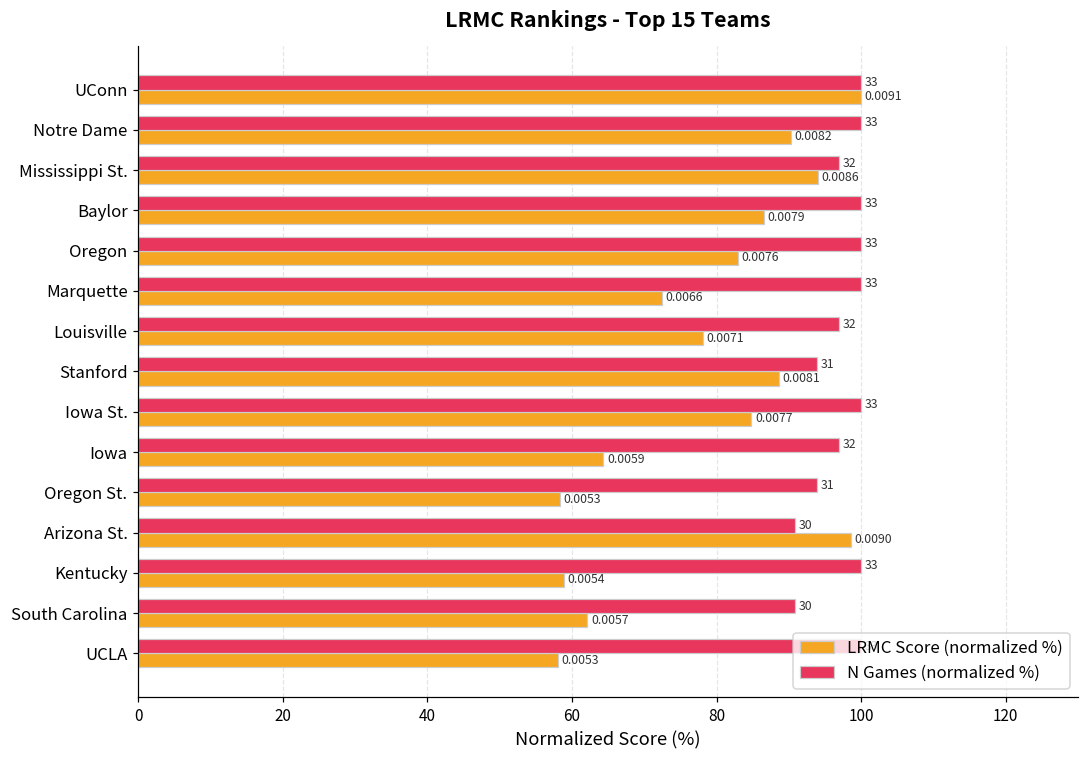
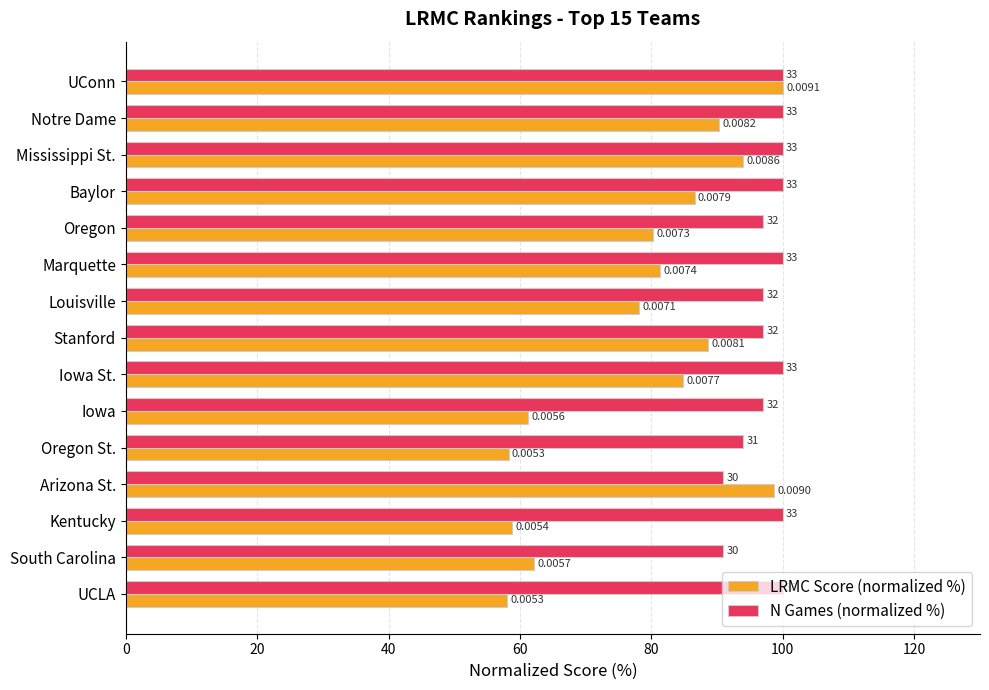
N Games (normalized %), Mississippi St.: 32 -> 33
N Games (normalized %), Oregon: 33 -> 32
LRMC Score (normalized %), Oregon: 0.0076 -> 0.0073
LRMC Score (normalized %), Marquette: 0.0066 -> 0.0074
N Games (normalized %), Stanford: 31 -> 32
LRMC Score (normalized %), Iowa: 0.0059 -> 0.0056
